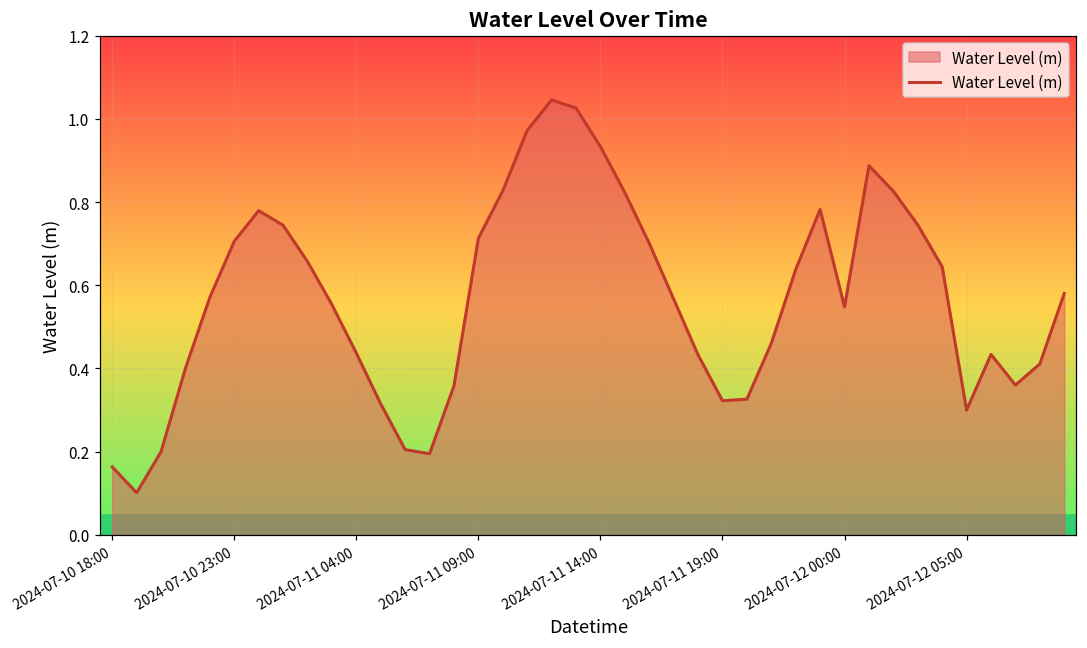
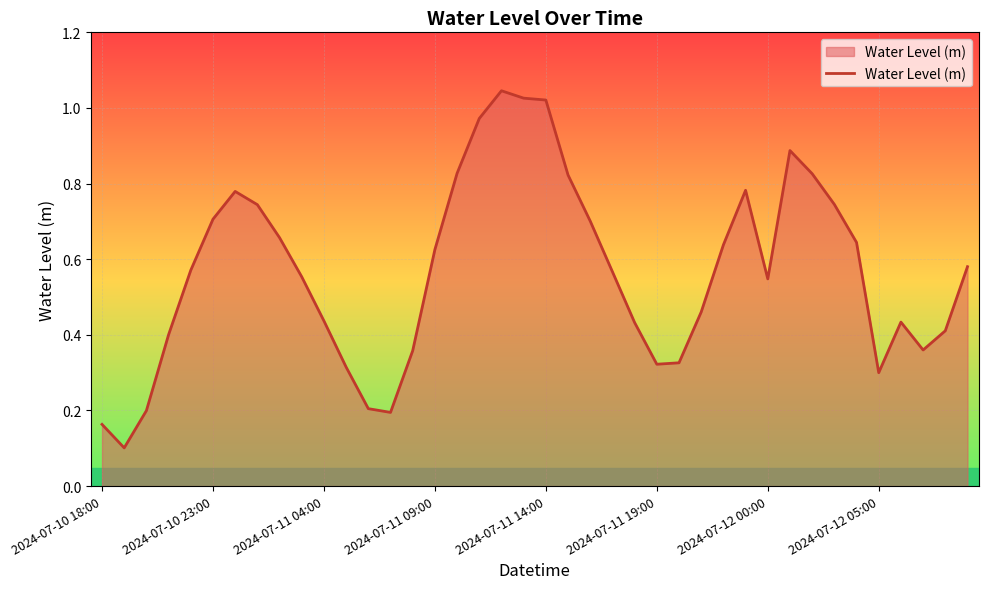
2024-07-11 09:00: 0.71 -> 0.63
2024-07-11 14:00: 0.93 -> 1.02
